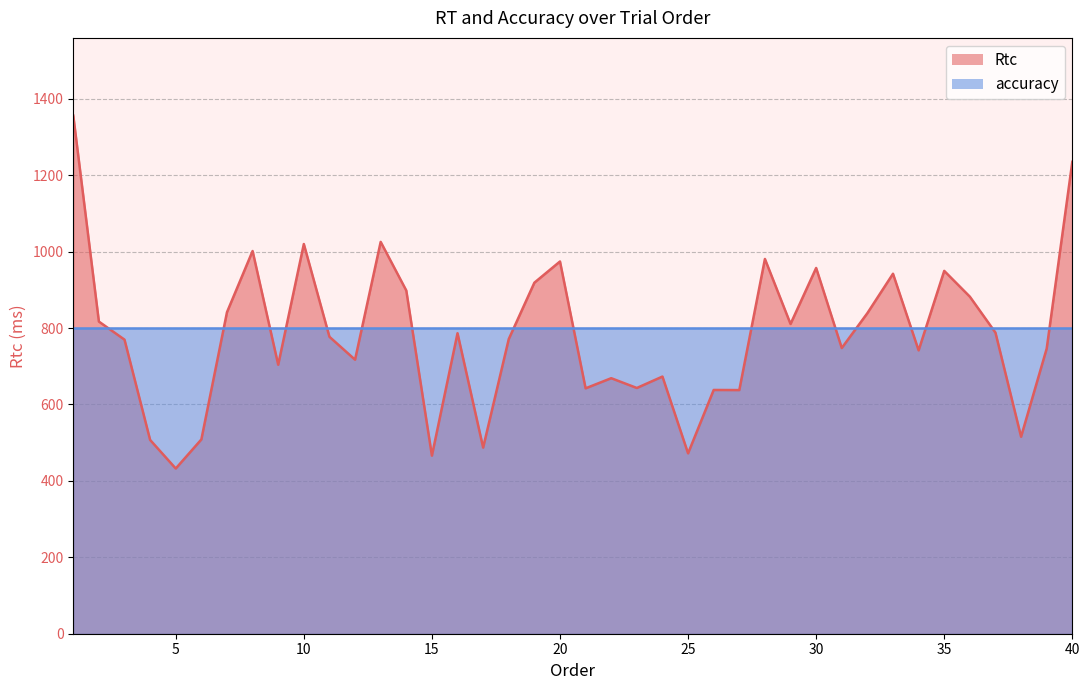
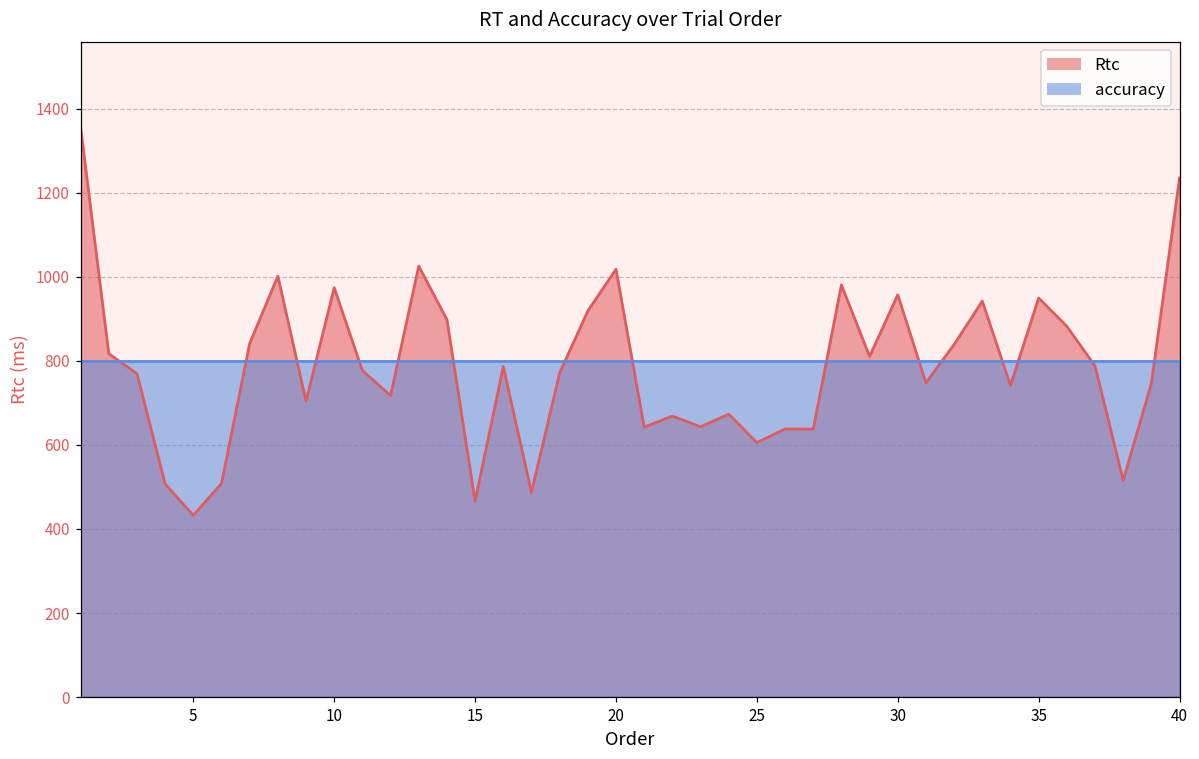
Rtc, 10: 1020 -> 970
Rtc, 20: 970 -> 1020
Rtc, 25: 470 -> 610
